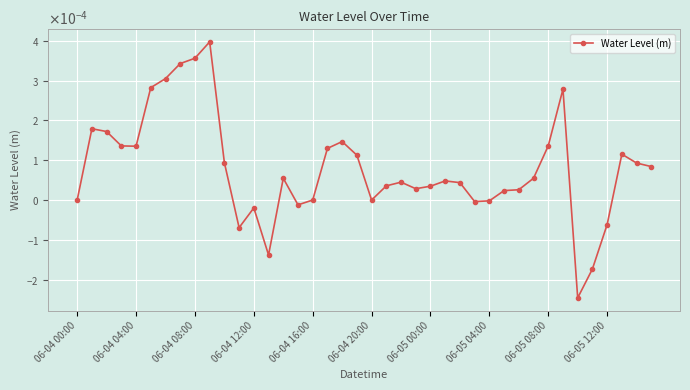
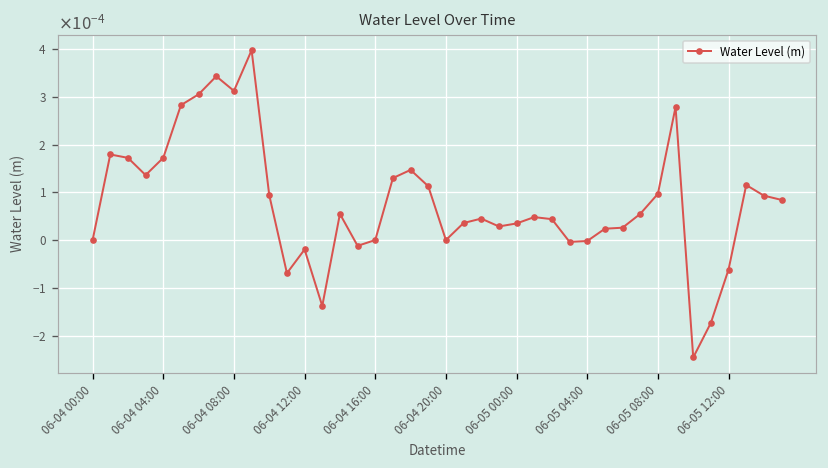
06-04 04:00: 0.00014 -> 0.00017
06-04 08:00: 0.00036 -> 0.00031
06-05 08:00: 0.00014 -> 0.00010
